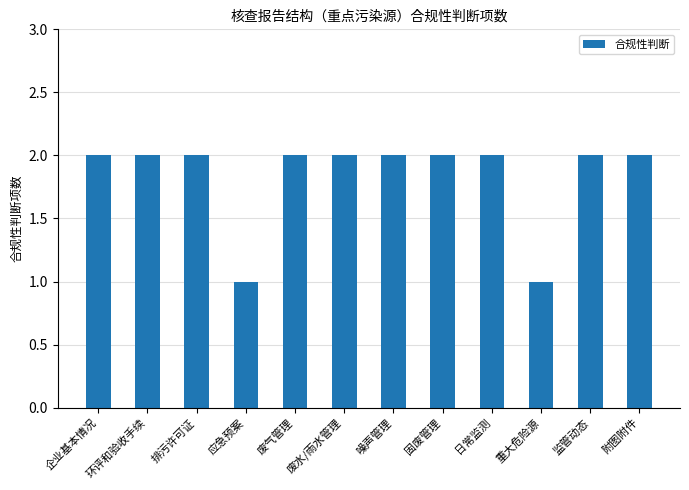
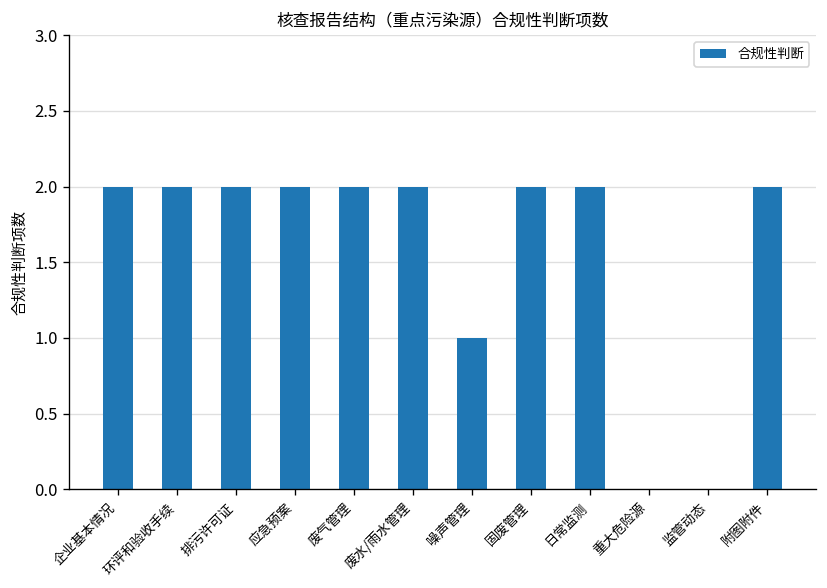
应急预案: 1 -> 2
噪声管理: 2 -> 1
重大危险源: 1 -> 0
监管动态: 2 -> 0
